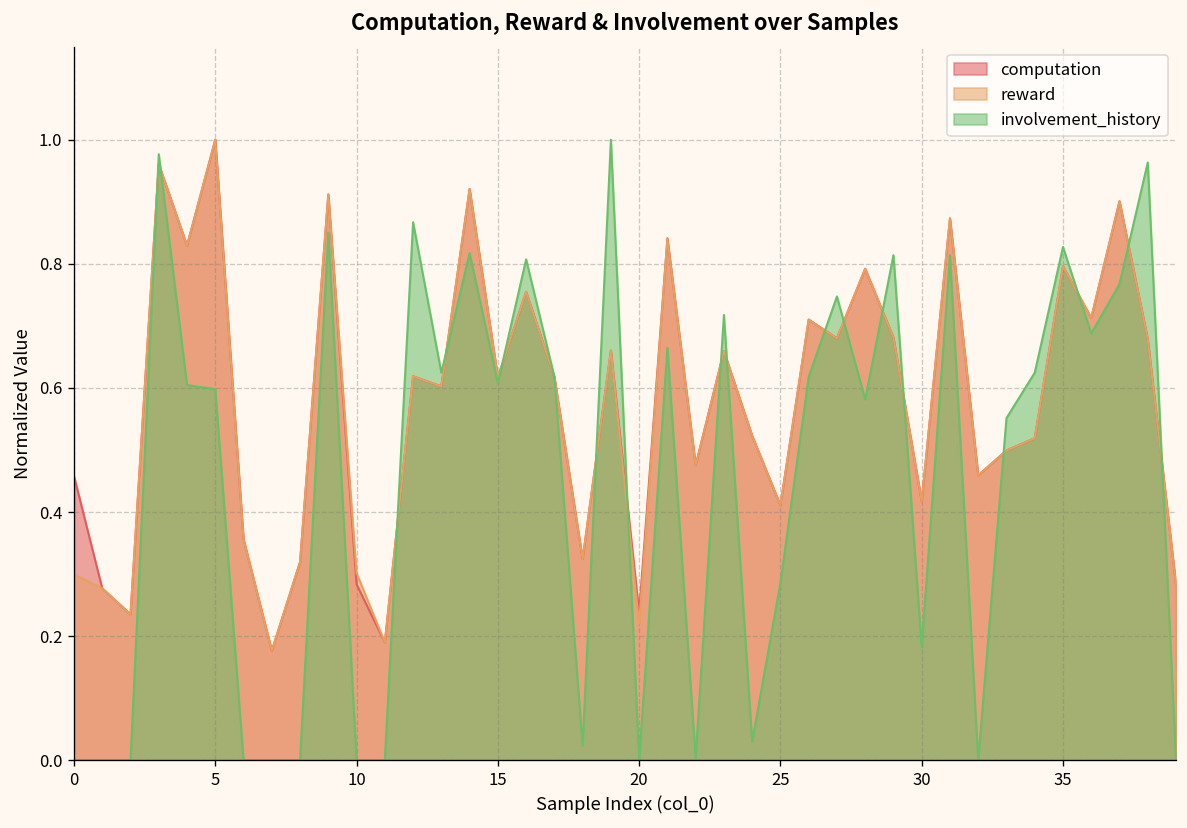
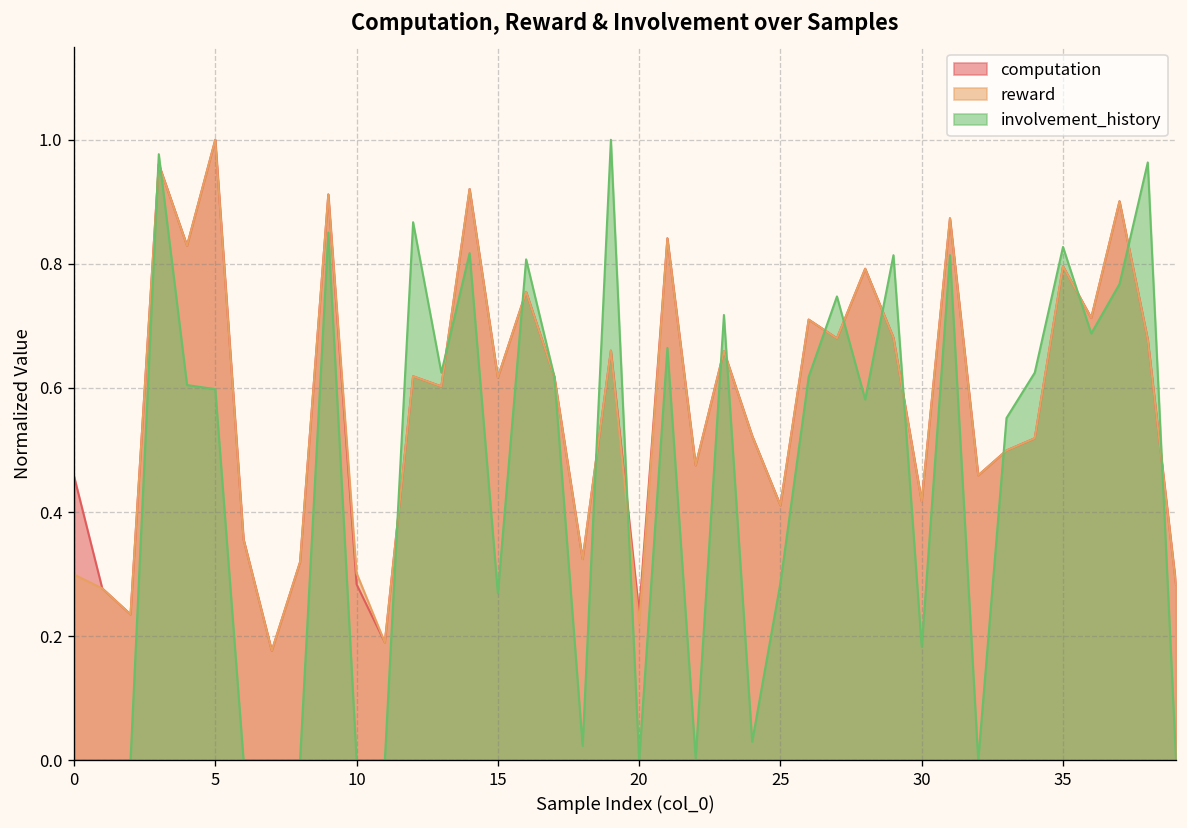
involvement_history, 15: 0.61 -> 0.27
